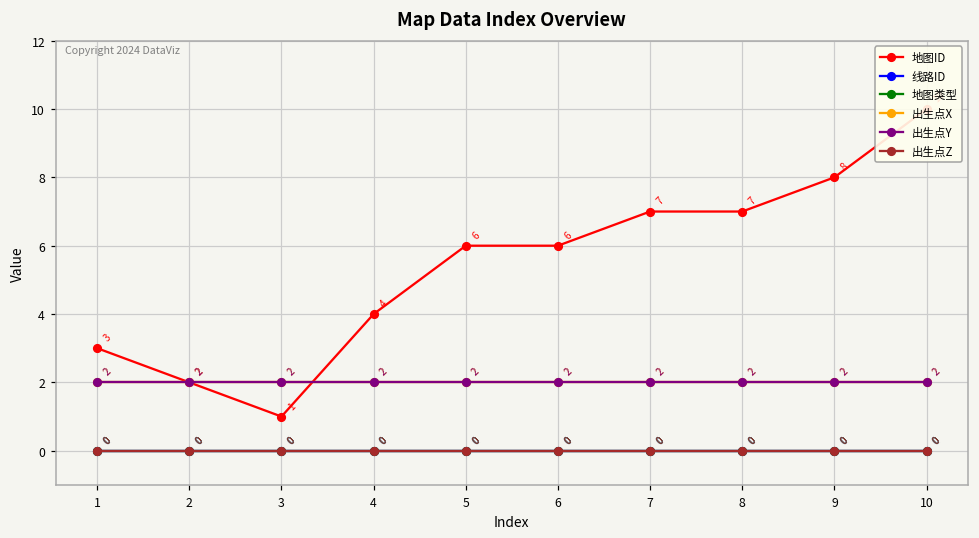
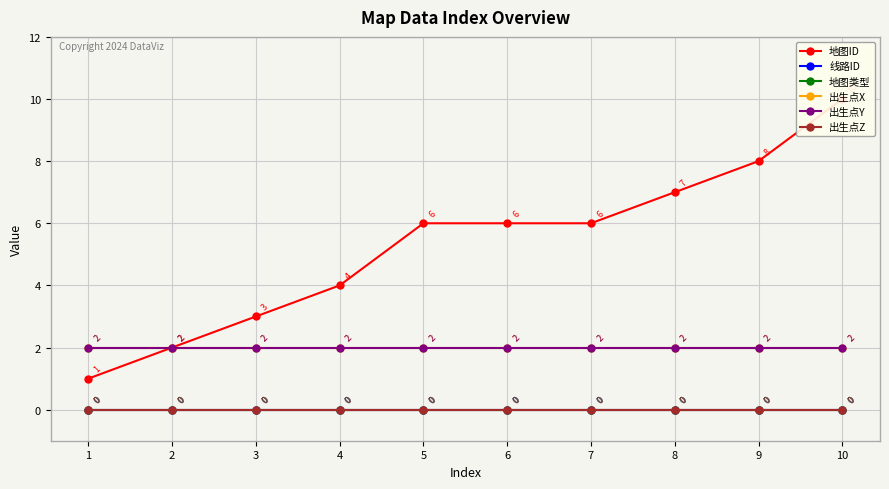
地图ID, 1: 3 -> 1
地图ID, 3: 1 -> 3
地图ID, 7: 7 -> 6
